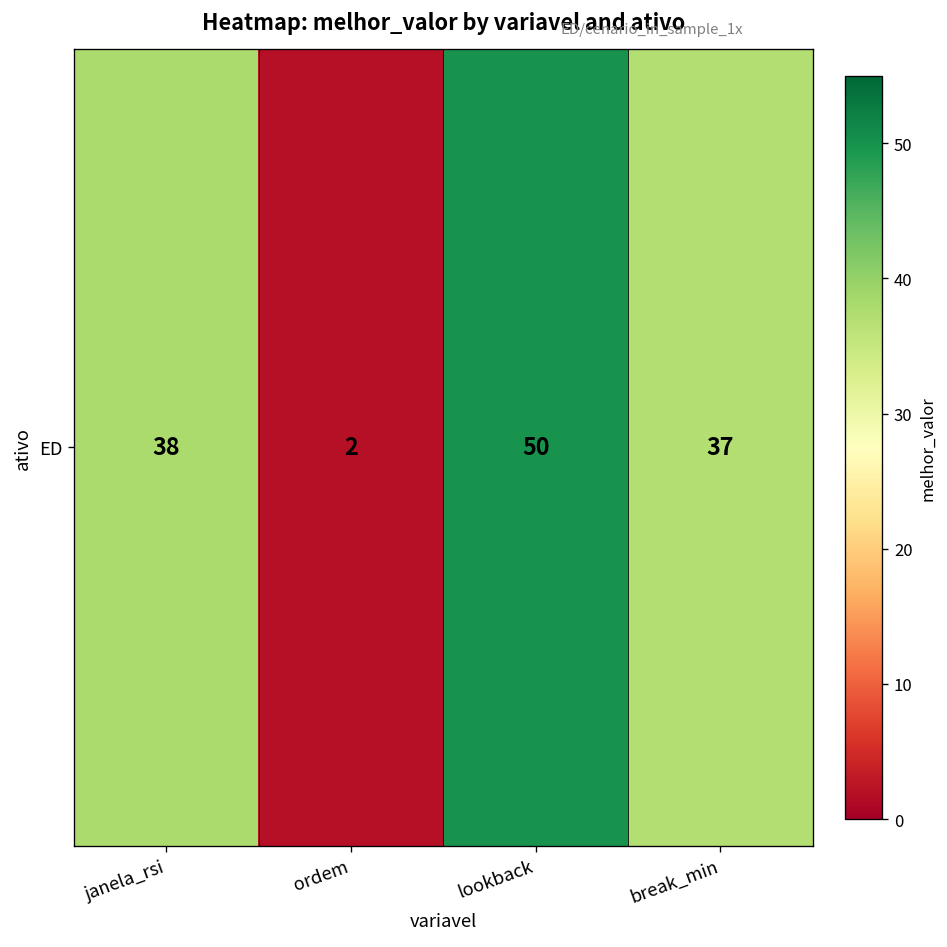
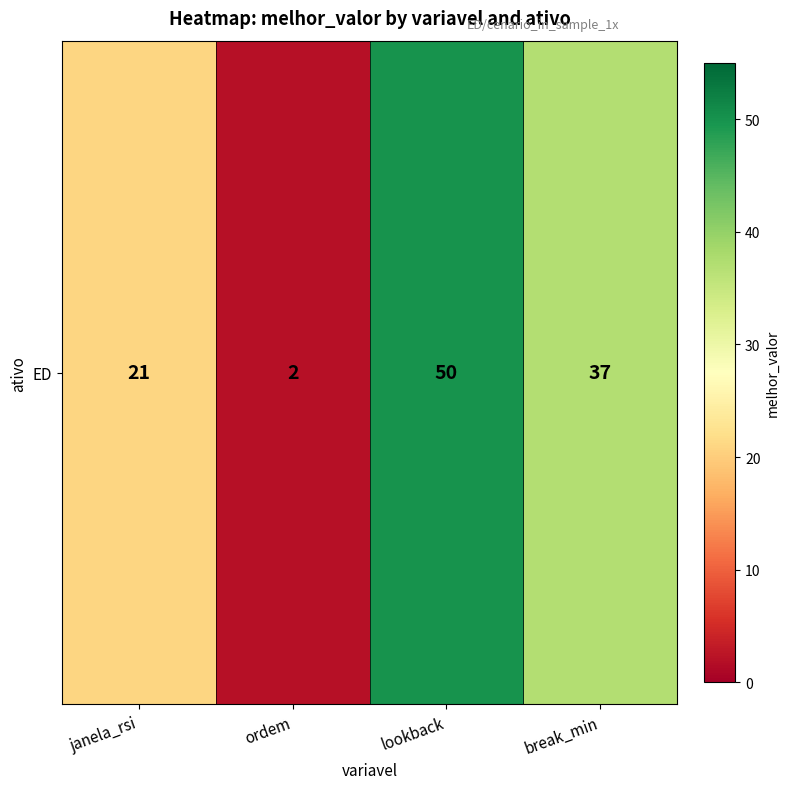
ED, janela_rsi: 38 -> 21
